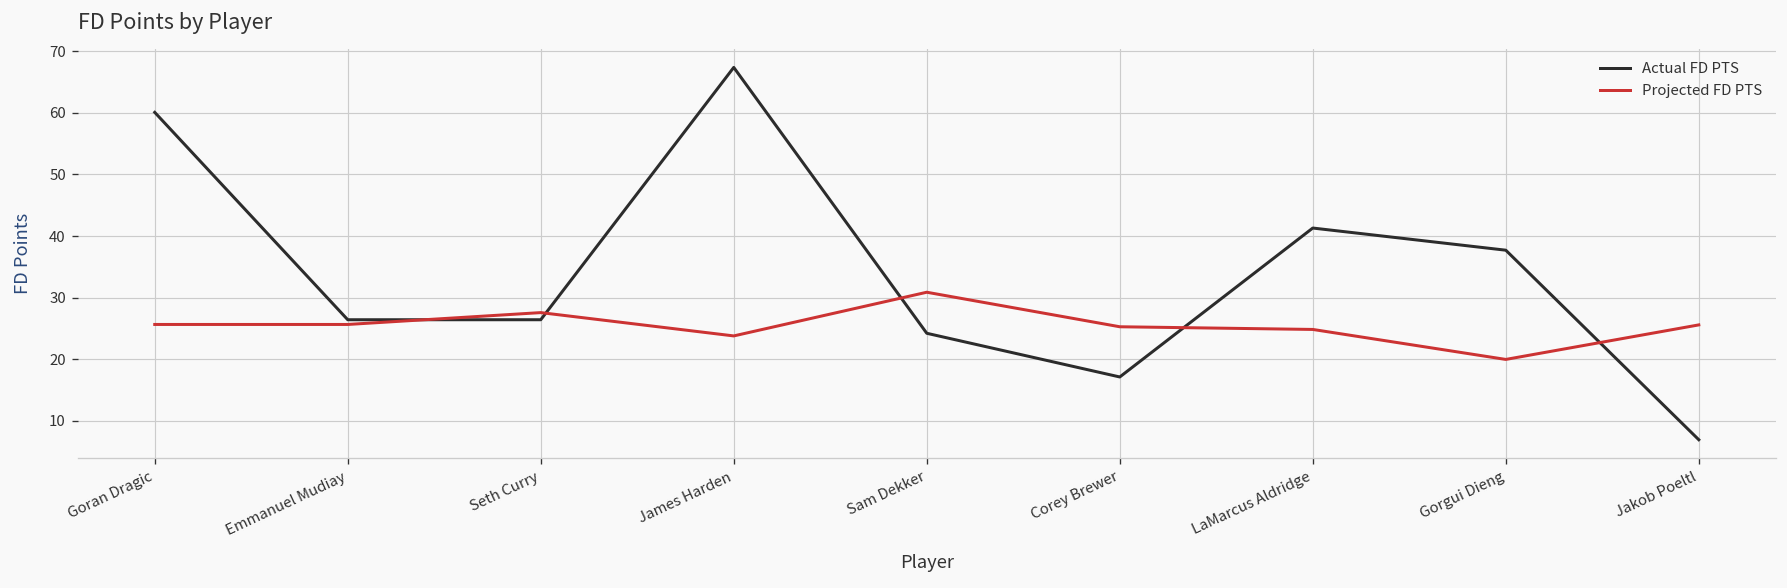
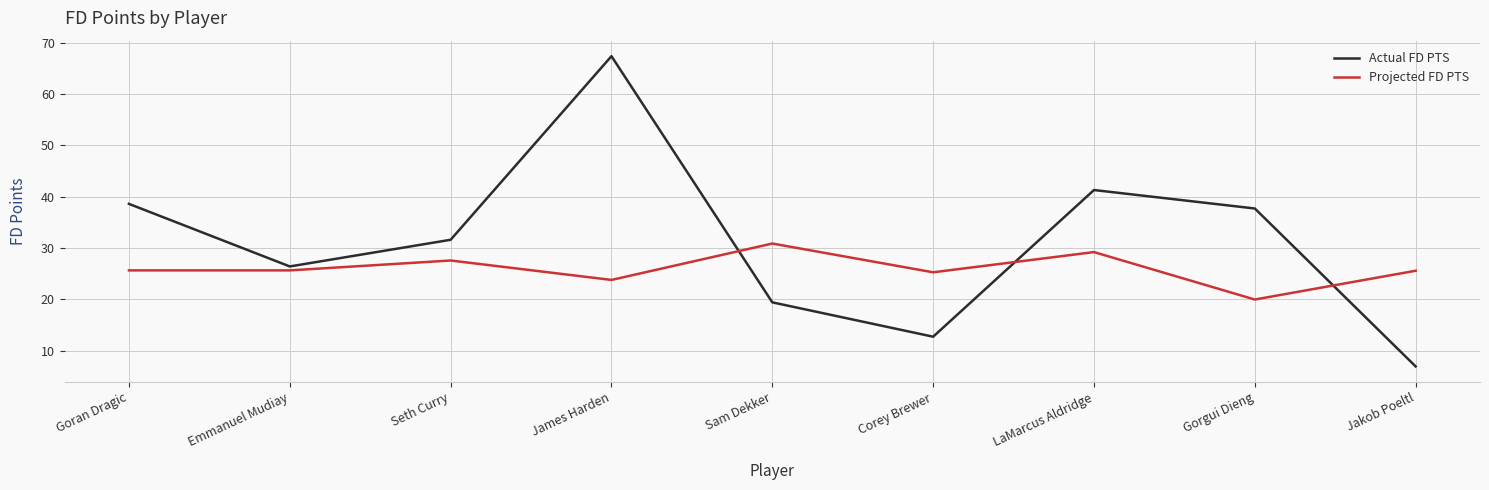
Actual FD PTS, Goran Dragic: 60 -> 39
Actual FD PTS, Seth Curry: 26 -> 32
Actual FD PTS, Sam Dekker: 24 -> 19
Actual FD PTS, Corey Brewer: 17 -> 13
Projected FD PTS, LaMarcus Aldridge: 25 -> 29
